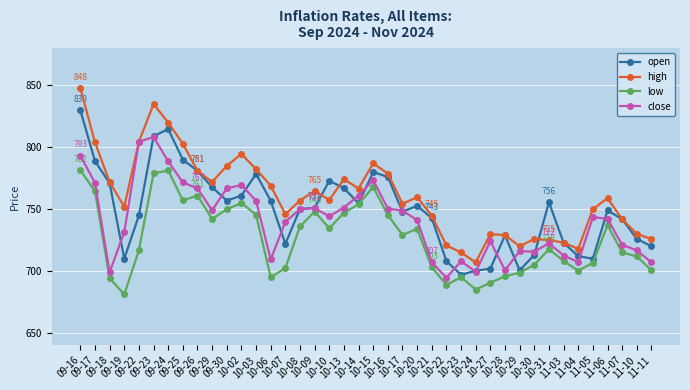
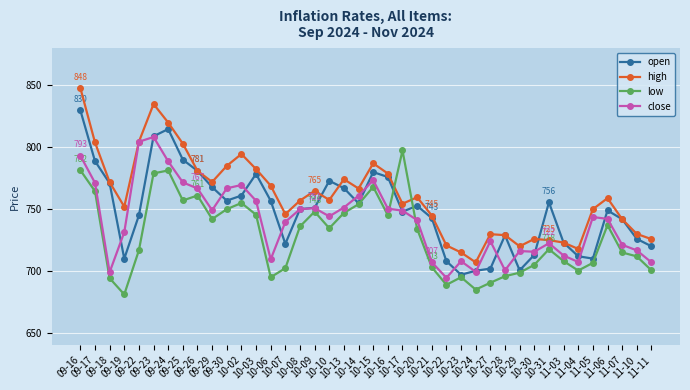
low, 10-17: 729 -> 797
